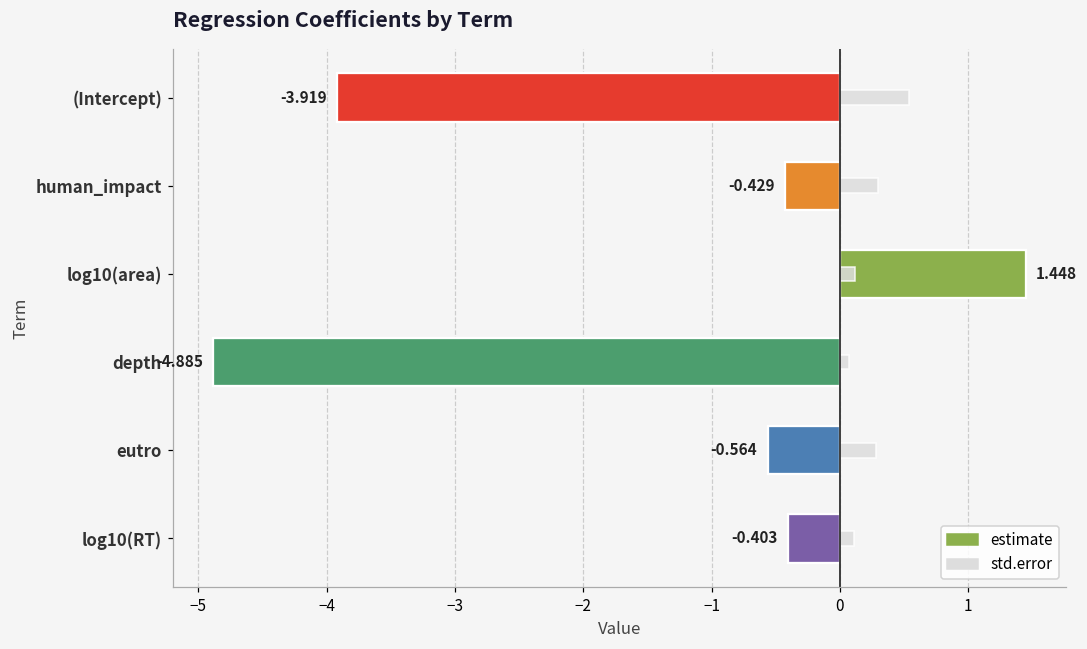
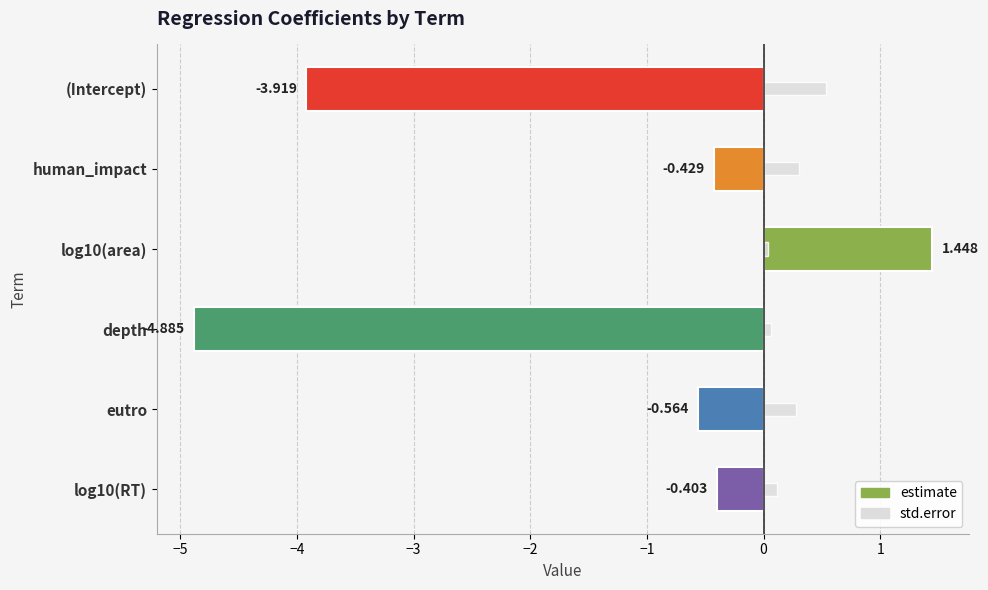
std.error, log10(area): 0.12 -> 0.04
